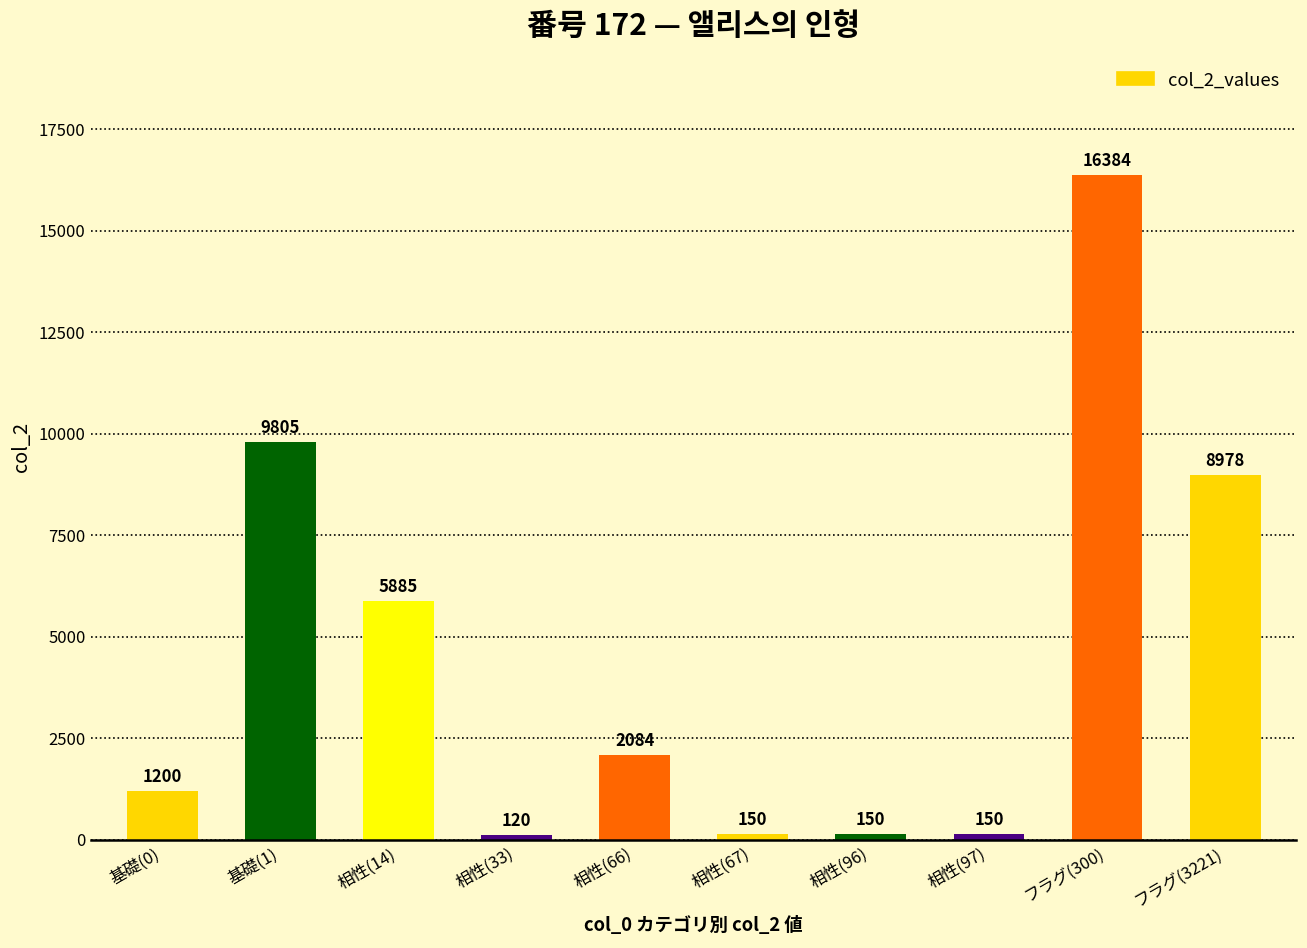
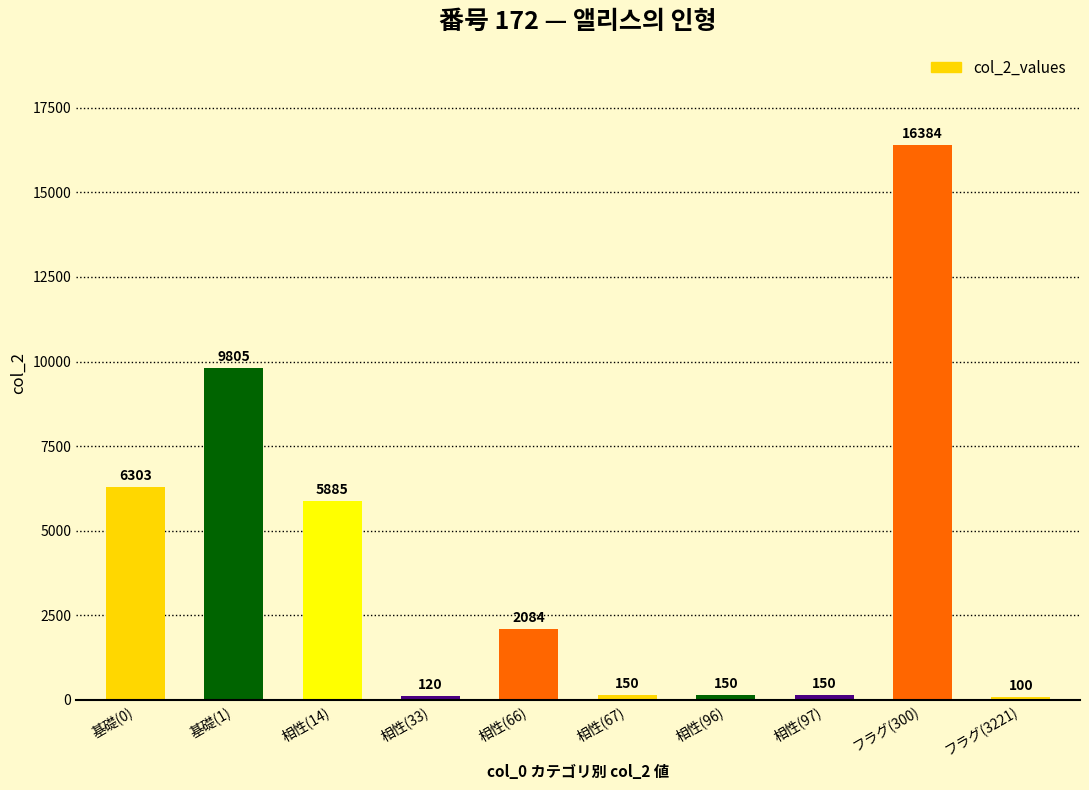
基礎(0): 1200 -> 6303
フラグ(3221): 8978 -> 100
